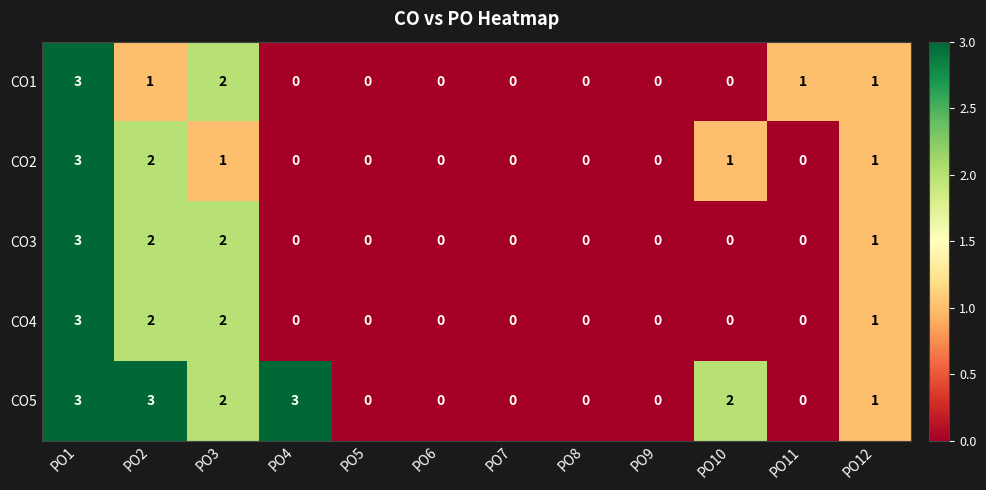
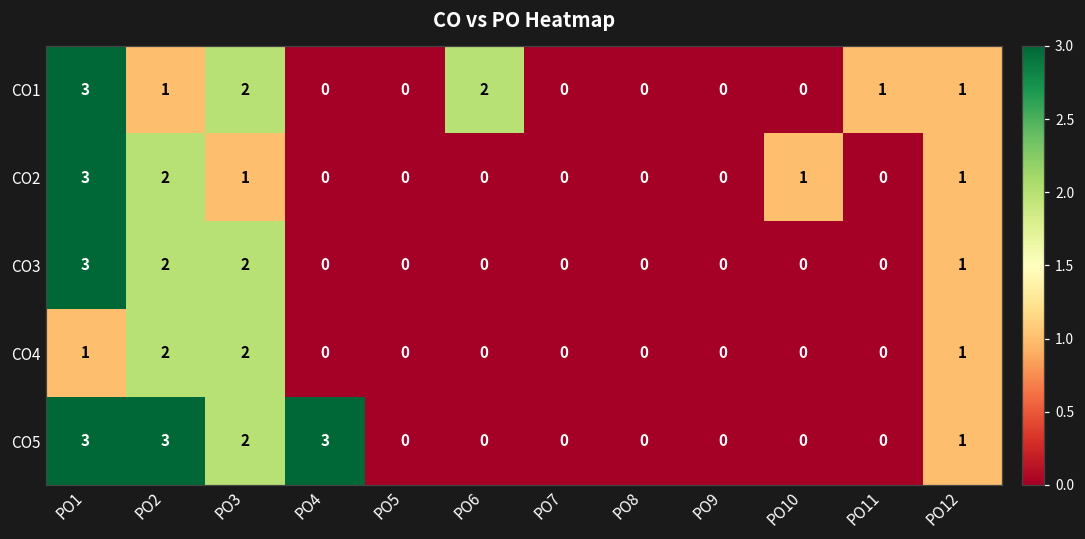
CO1, PO6: 0 -> 2
CO4, PO1: 3 -> 1
CO5, PO10: 2 -> 0
